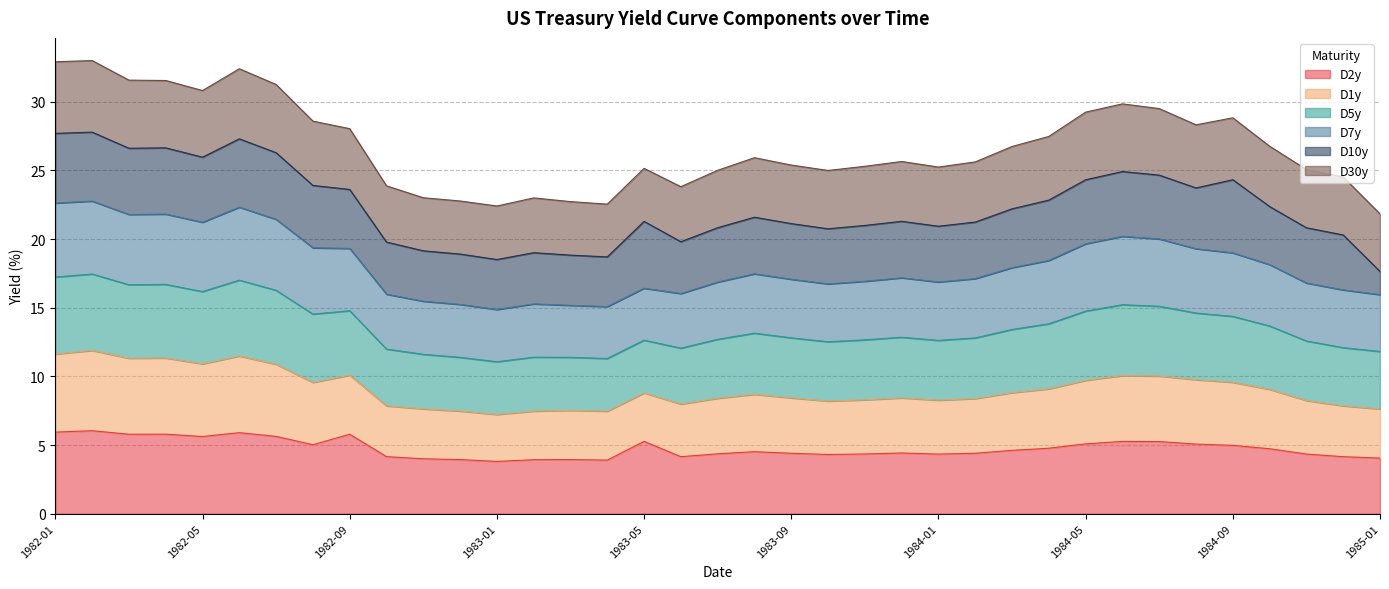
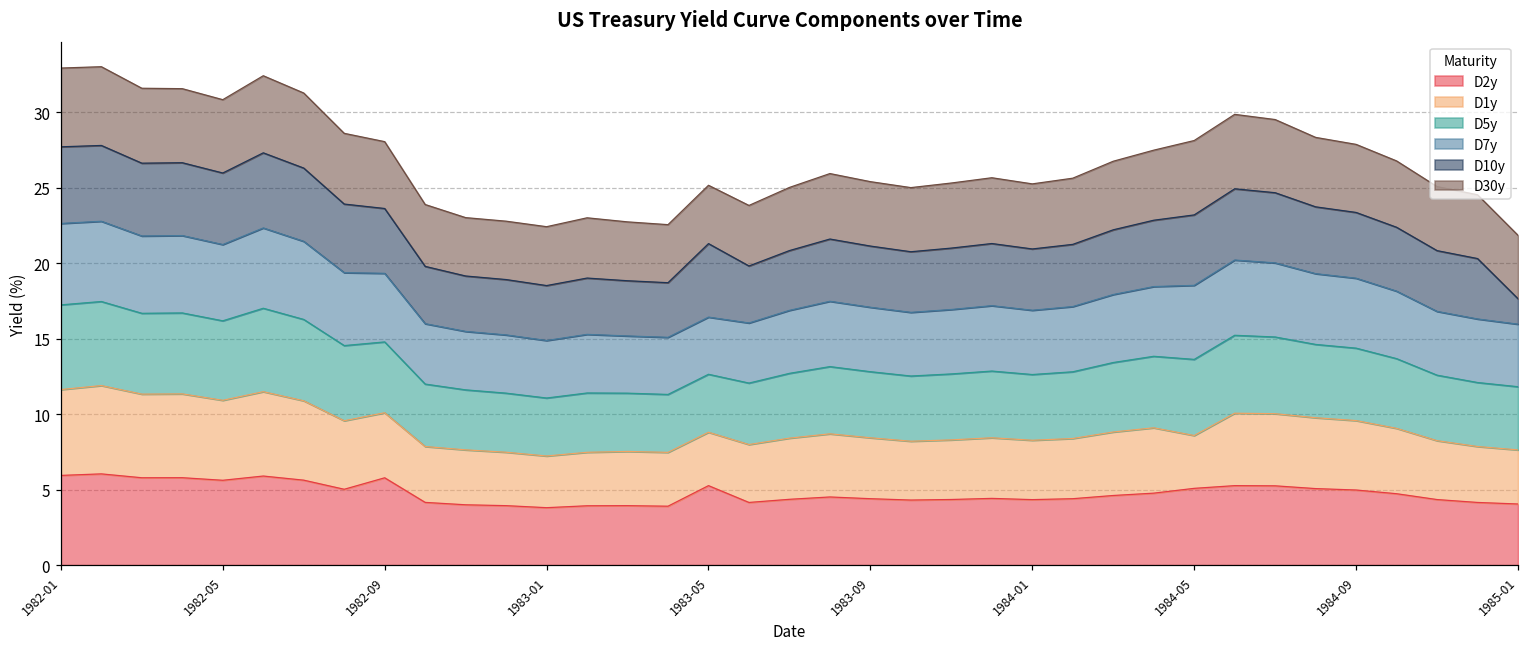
D1y, 1984-05: 4.6 -> 3.5
D10y, 1984-09: 5.3 -> 4.4
